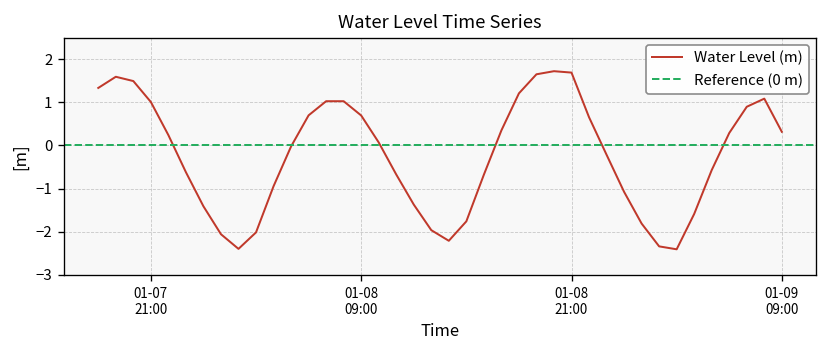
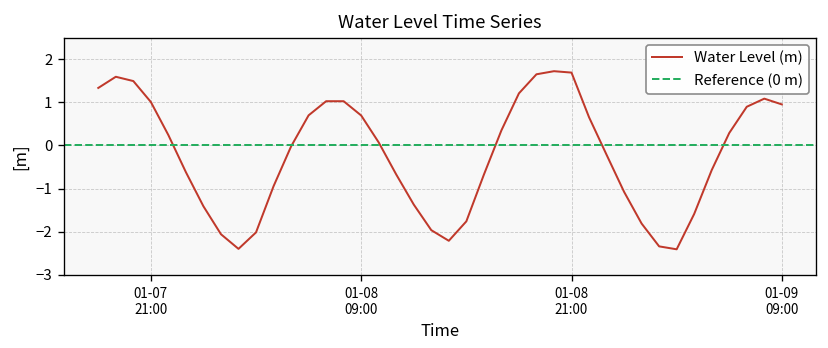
01-09 09:00: 0.3 -> 1.0
